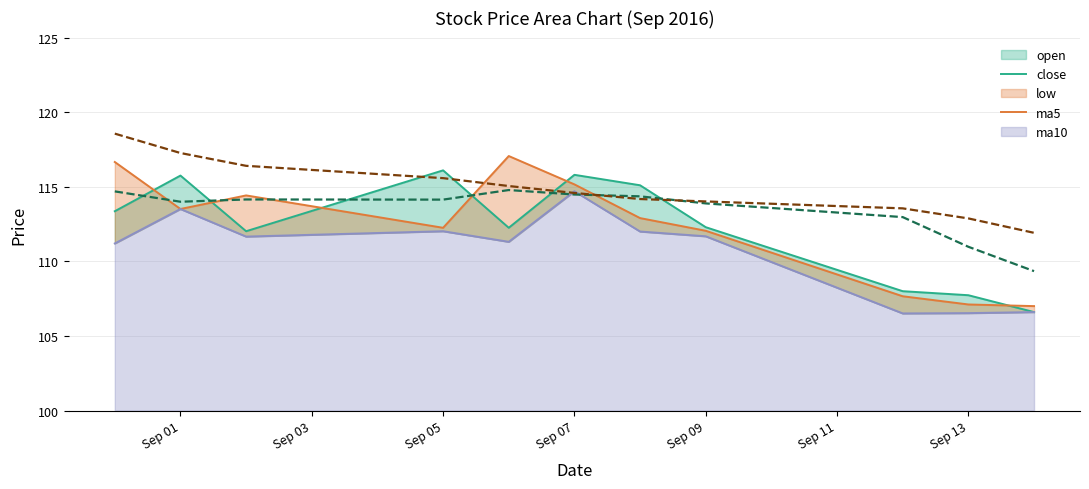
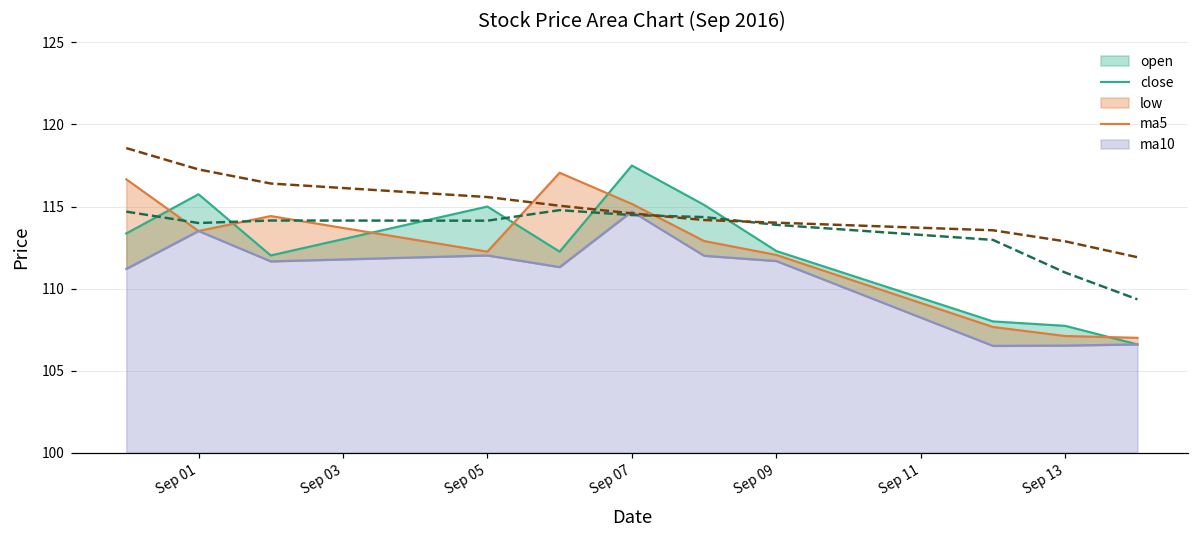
open, Sep 05: 116.1 -> 115.0
open, Sep 07: 115.8 -> 117.5
